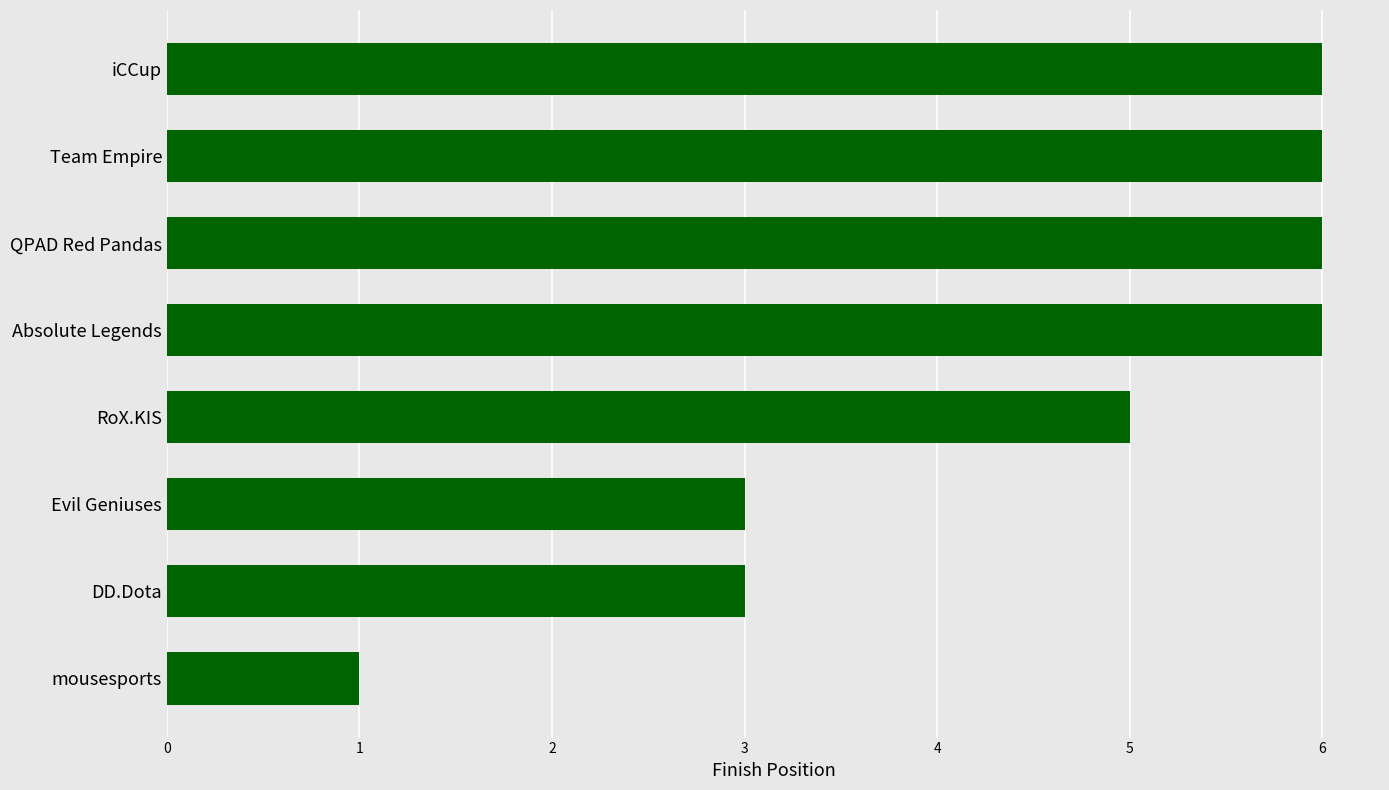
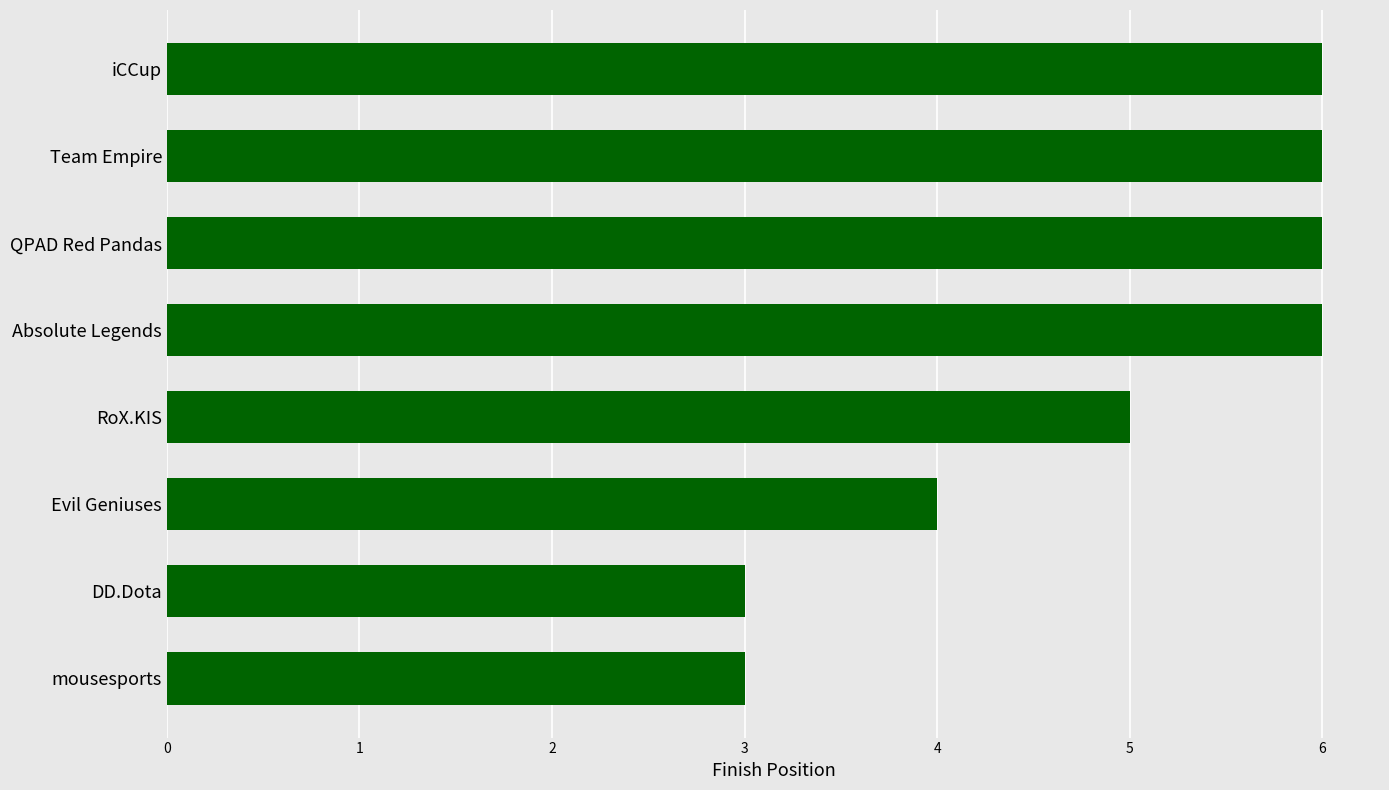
Evil Geniuses: 3 -> 4
mousesports: 1 -> 3
